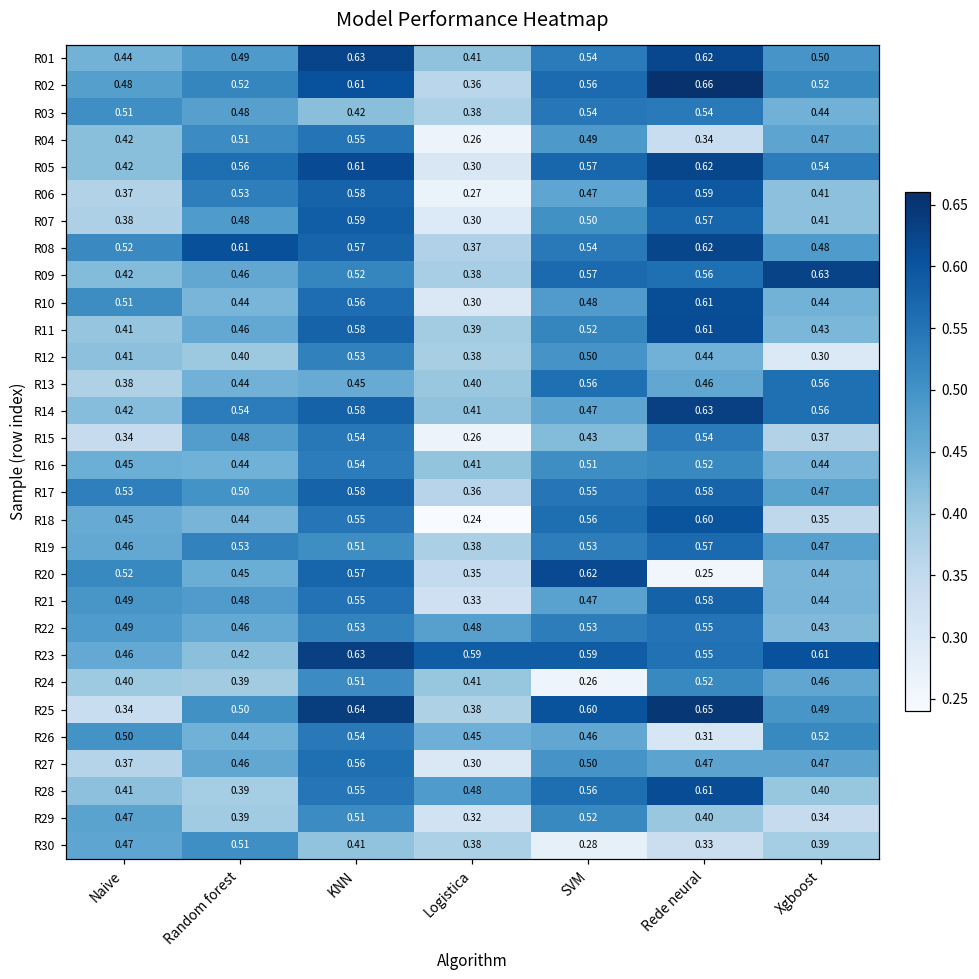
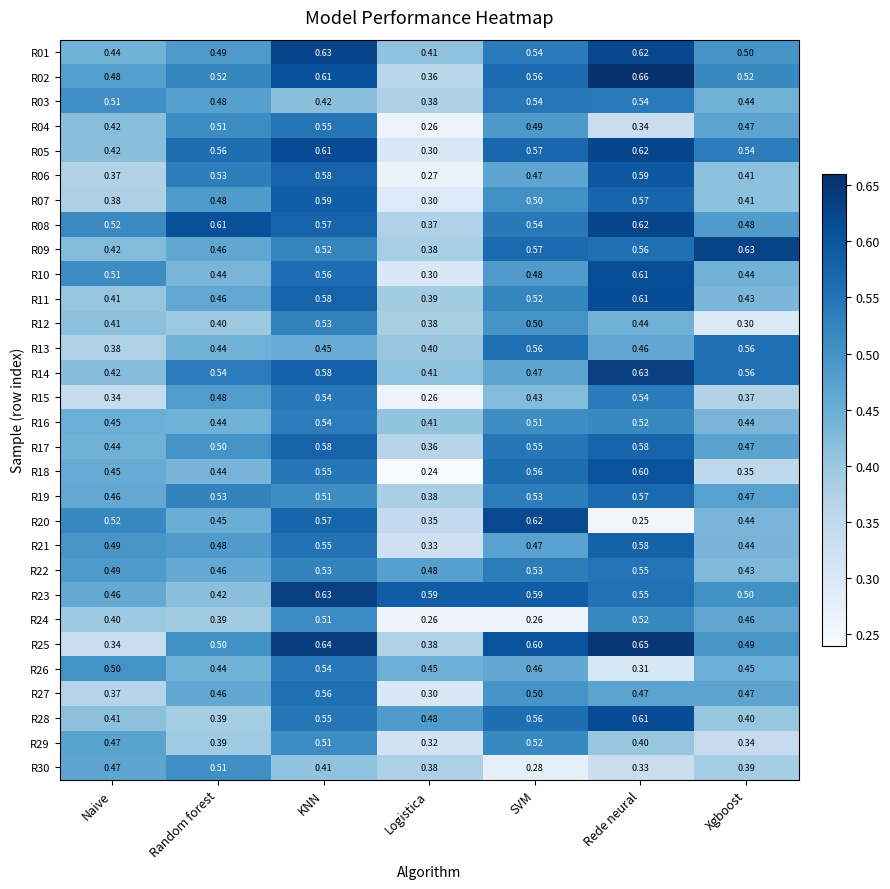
R17, Naive: 0.53 -> 0.44
R23, Xgboost: 0.61 -> 0.50
R24, Logistica: 0.41 -> 0.26
R26, Xgboost: 0.52 -> 0.45
